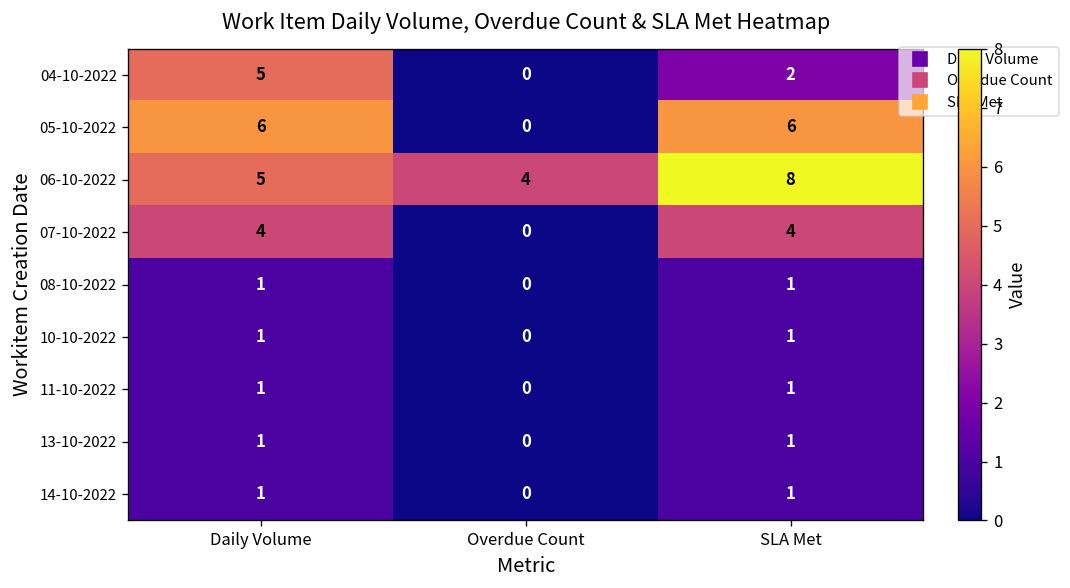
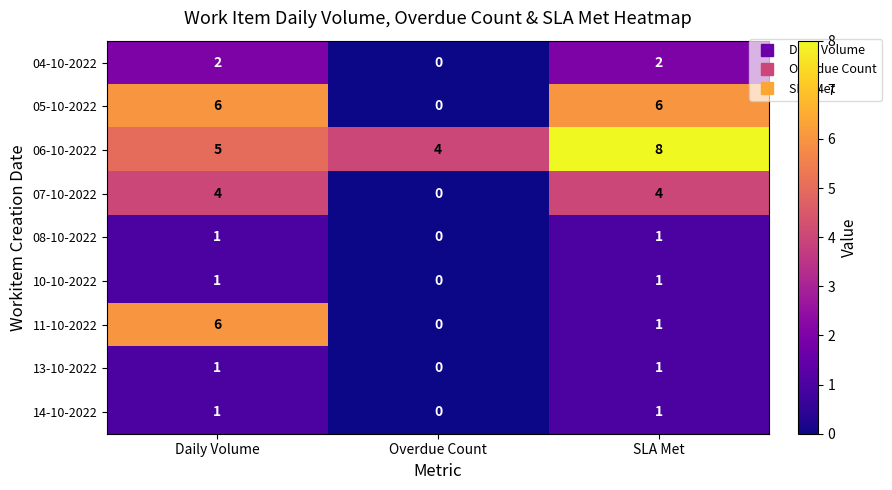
04-10-2022, Daily Volume: 5 -> 2
11-10-2022, Daily Volume: 1 -> 6
